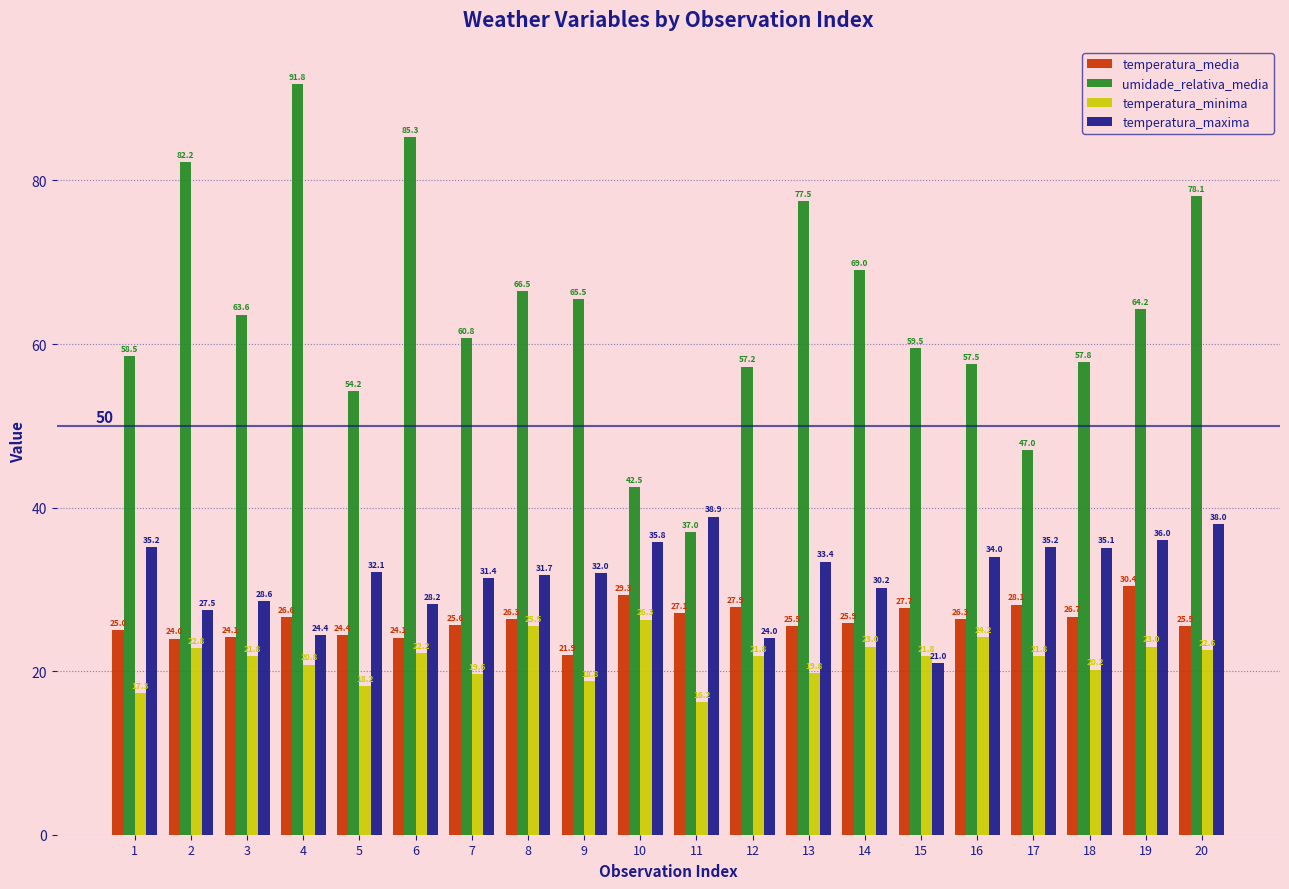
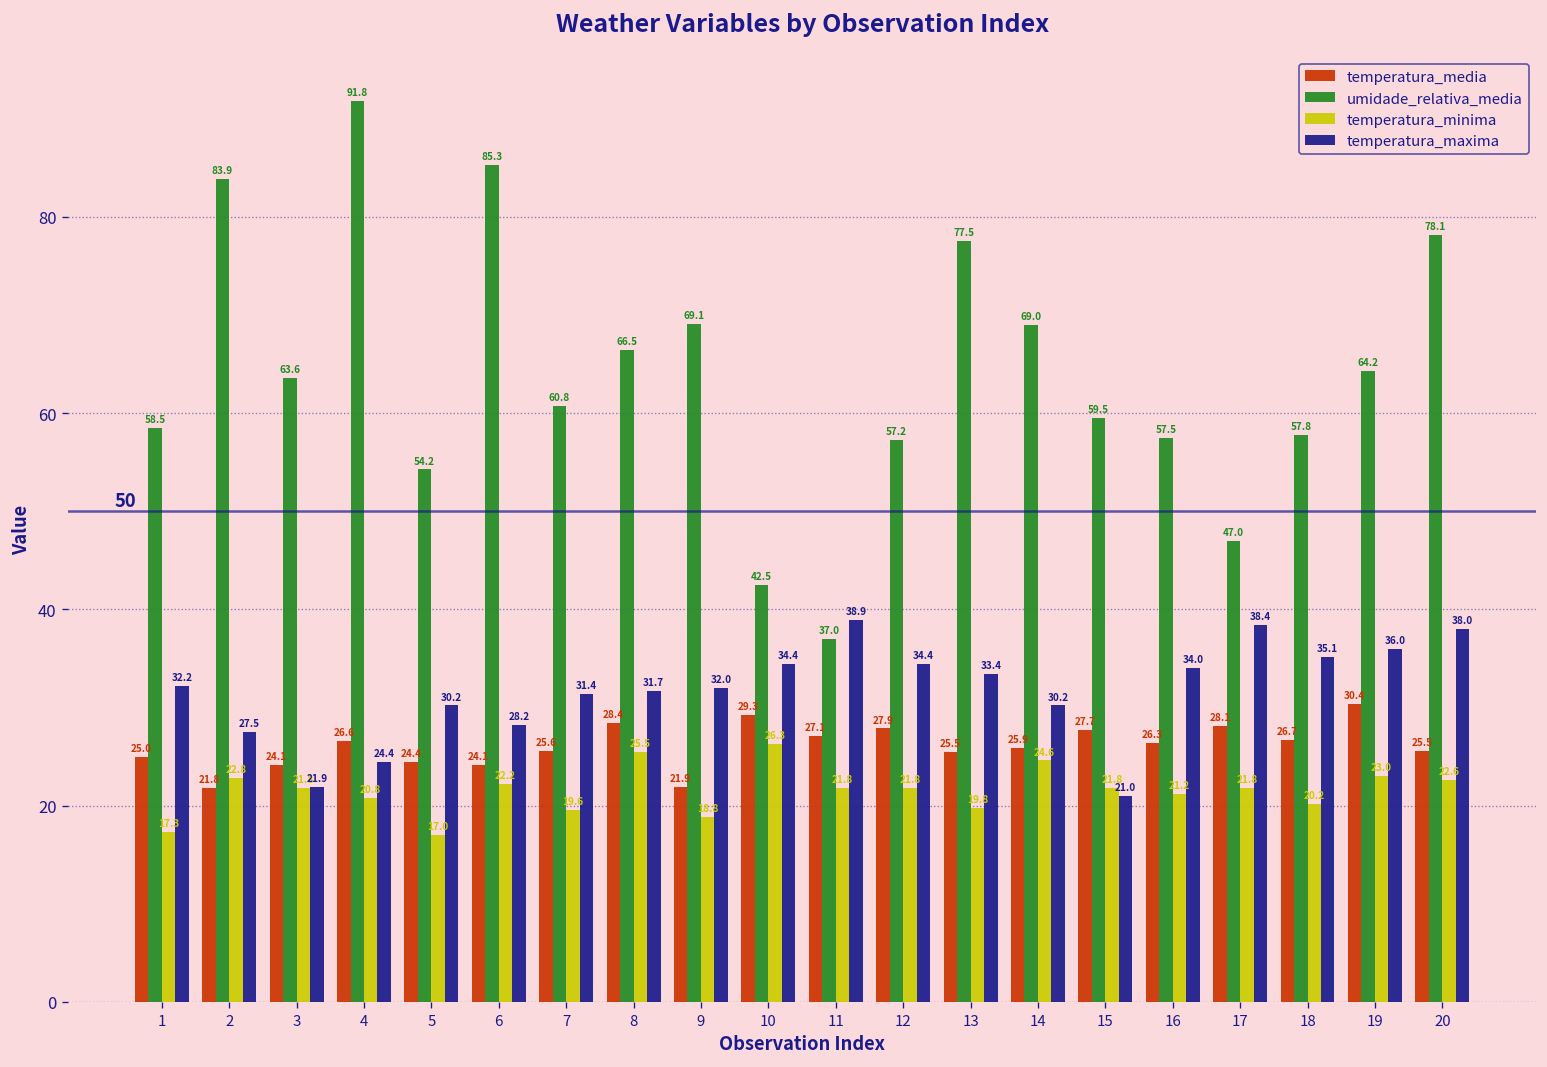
temperatura_maxima, 1: 35.2 -> 32.2
temperatura_media, 2: 24.0 -> 21.8
umidade_relativa_media, 2: 82.2 -> 83.9
temperatura_maxima, 3: 28.6 -> 21.9
temperatura_minima, 5: 18.2 -> 17.0
temperatura_maxima, 5: 32.1 -> 30.2
temperatura_media, 8: 26.3 -> 28.4
umidade_relativa_media, 9: 65.5 -> 69.1
temperatura_maxima, 10: 35.8 -> 34.4
temperatura_minima, 11: 16.2 -> 21.8
temperatura_maxima, 12: 24.0 -> 34.4
temperatura_minima, 14: 23.0 -> 24.6
temperatura_minima, 16: 24.2 -> 21.2
temperatura_maxima, 17: 35.2 -> 38.4
